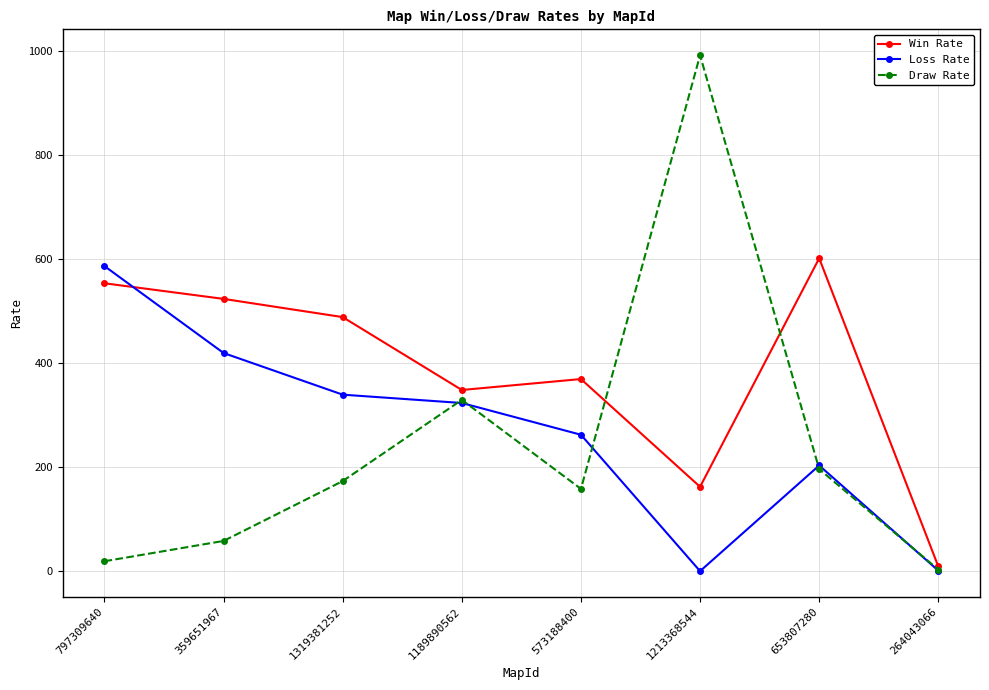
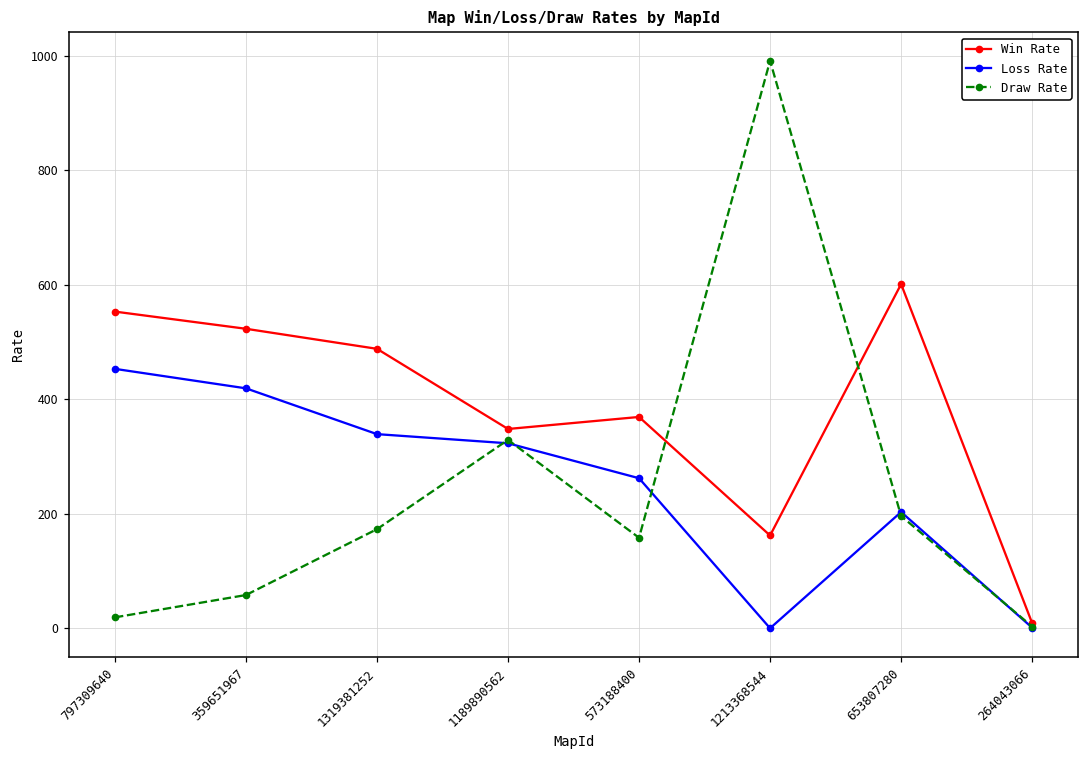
Loss Rate, 797309640: 590 -> 450
